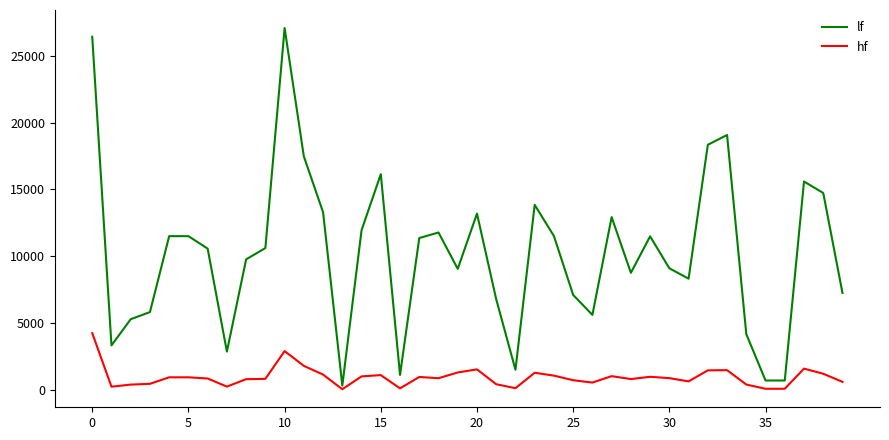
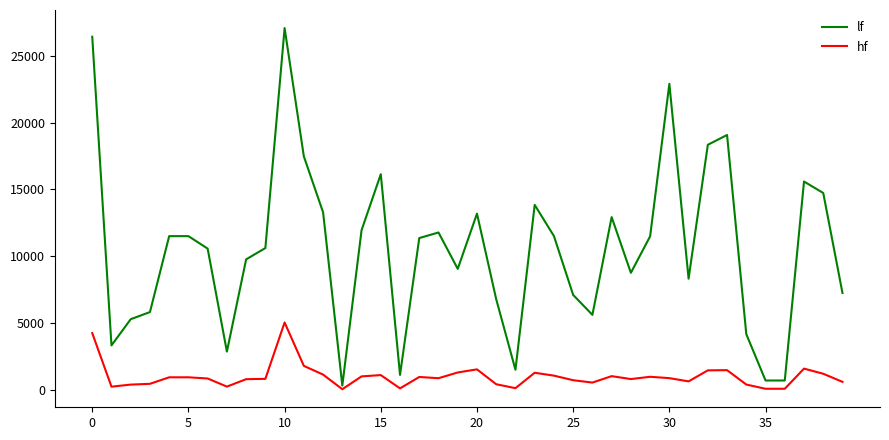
hf, 10: 2900 -> 5100
lf, 30: 9100 -> 22900
